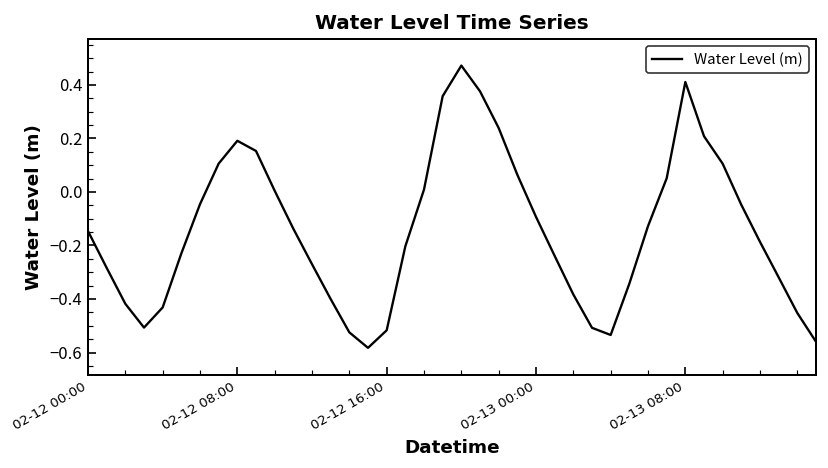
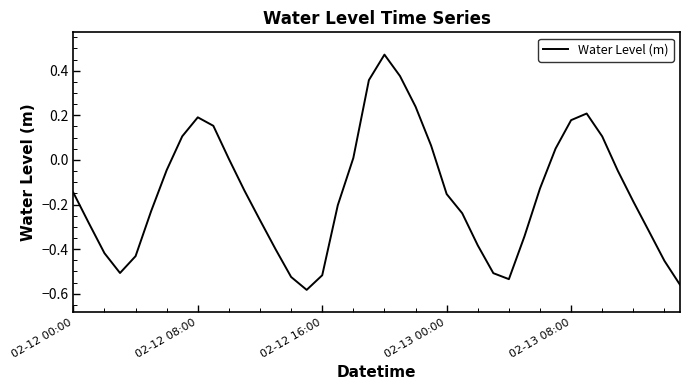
02-13 00:00: -0.09 -> -0.15
02-13 08:00: 0.41 -> 0.18
